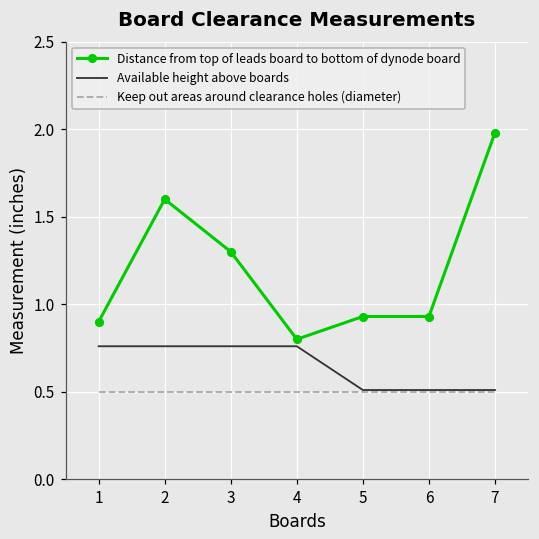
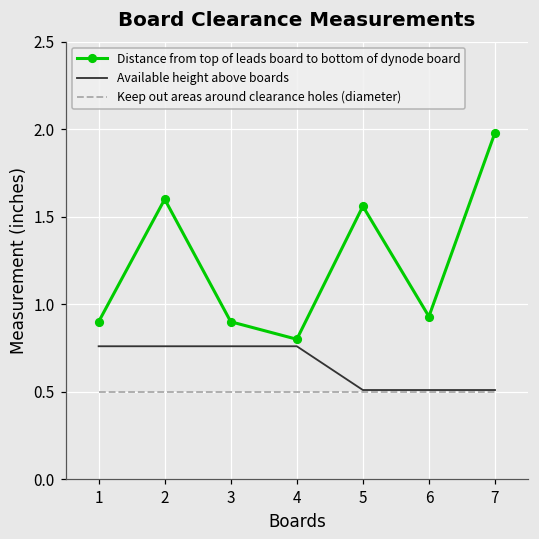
Distance from top of leads board to bottom of dynode board, 3: 1.3 -> 0.9
Distance from top of leads board to bottom of dynode board, 5: 0.93 -> 1.56
